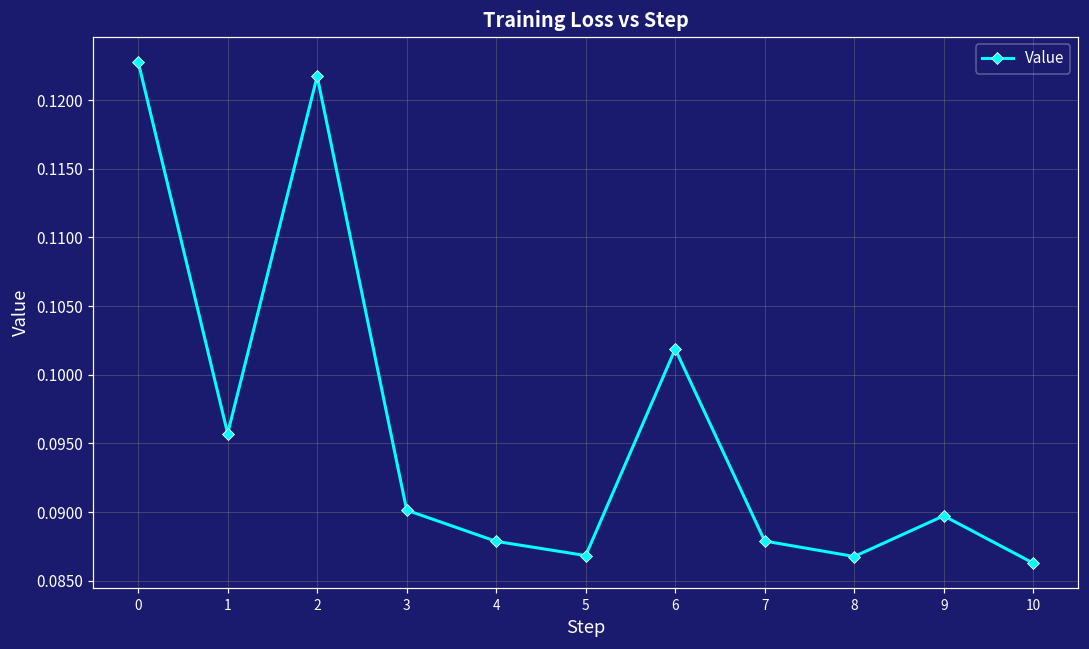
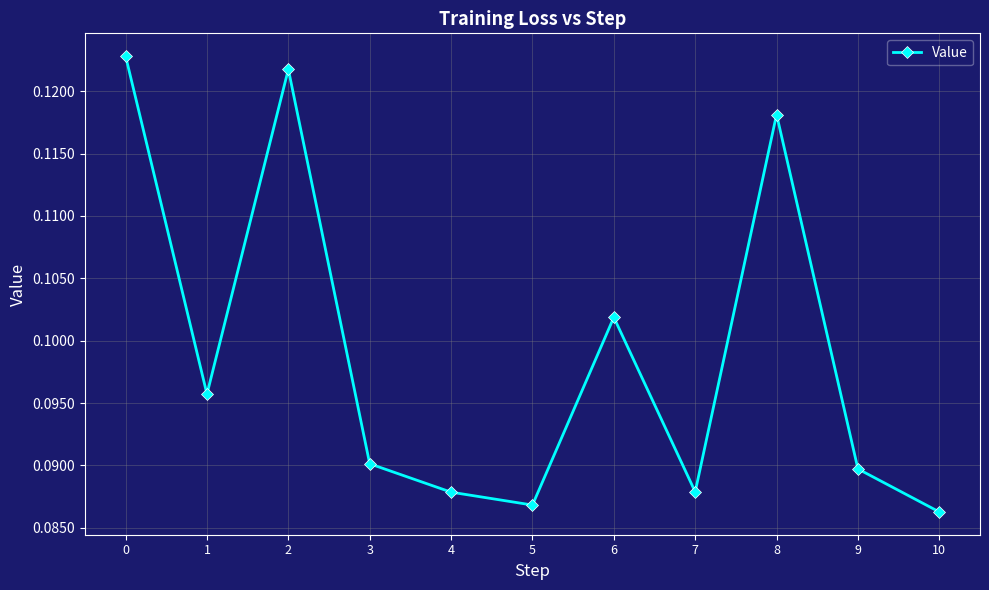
8: 0.0868 -> 0.1181
